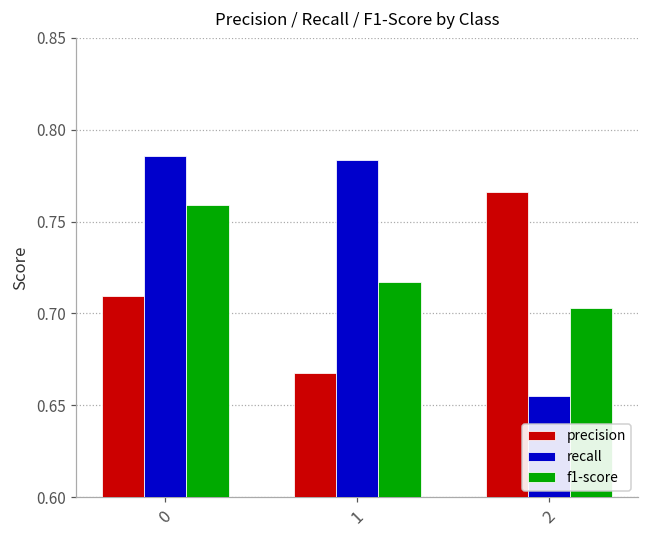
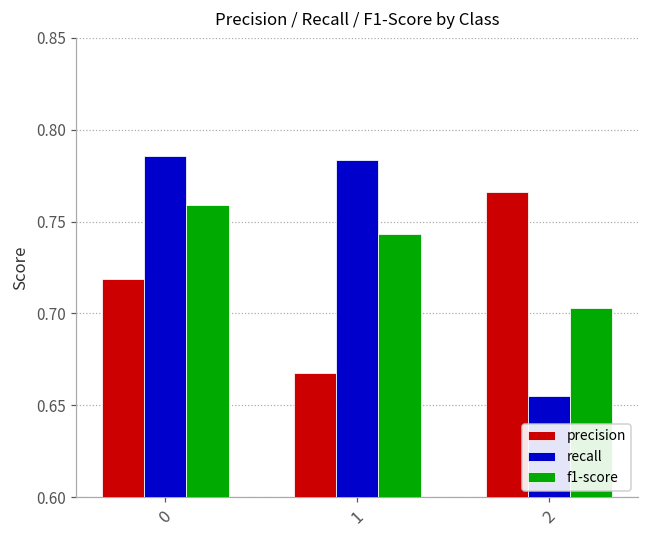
precision, 0: 0.709 -> 0.719
f1-score, 1: 0.717 -> 0.743
